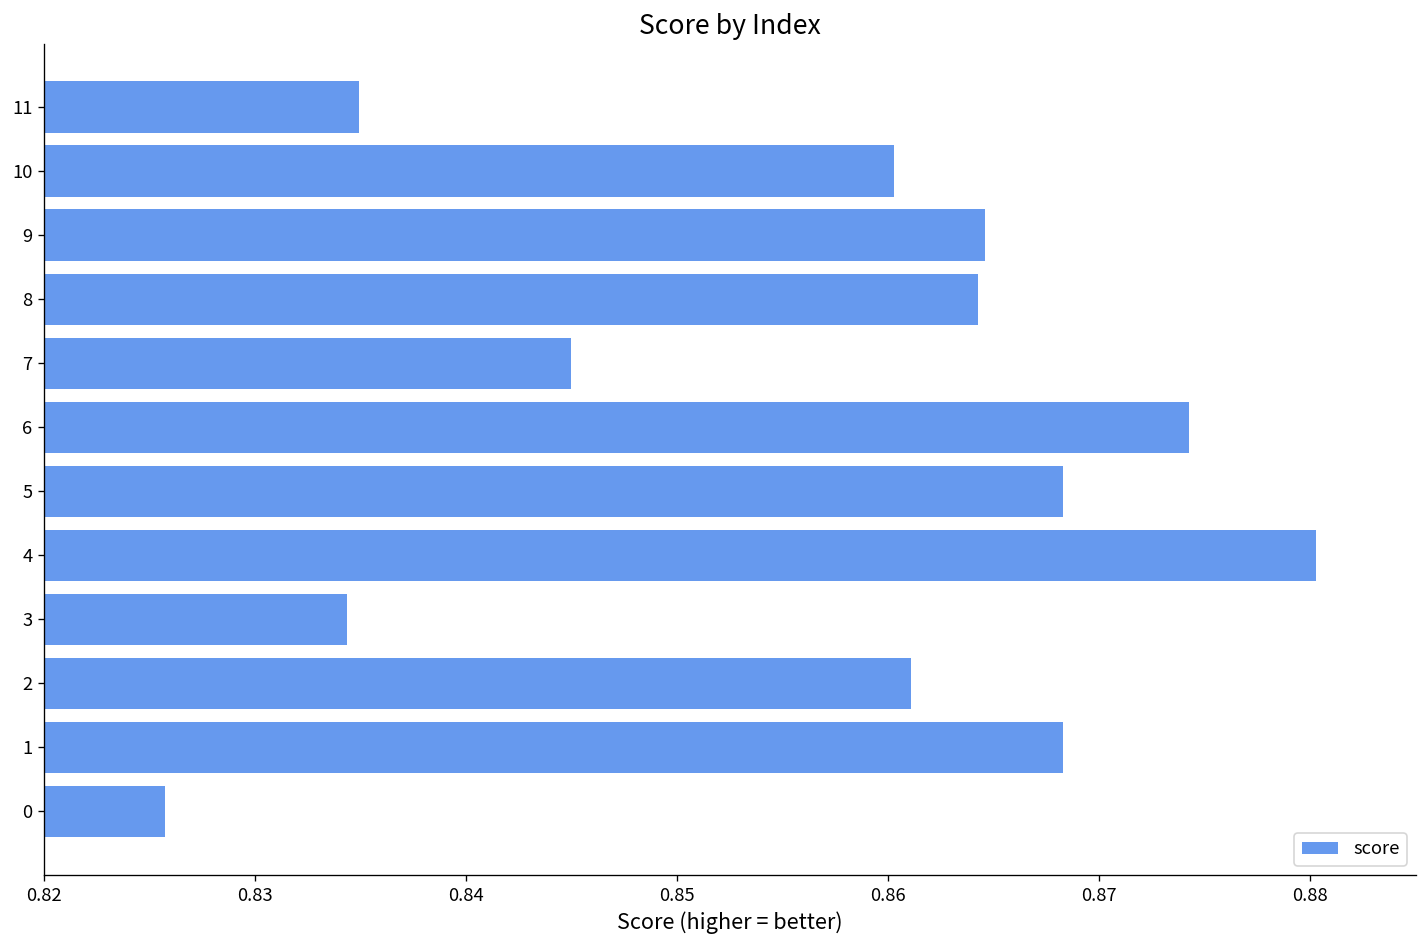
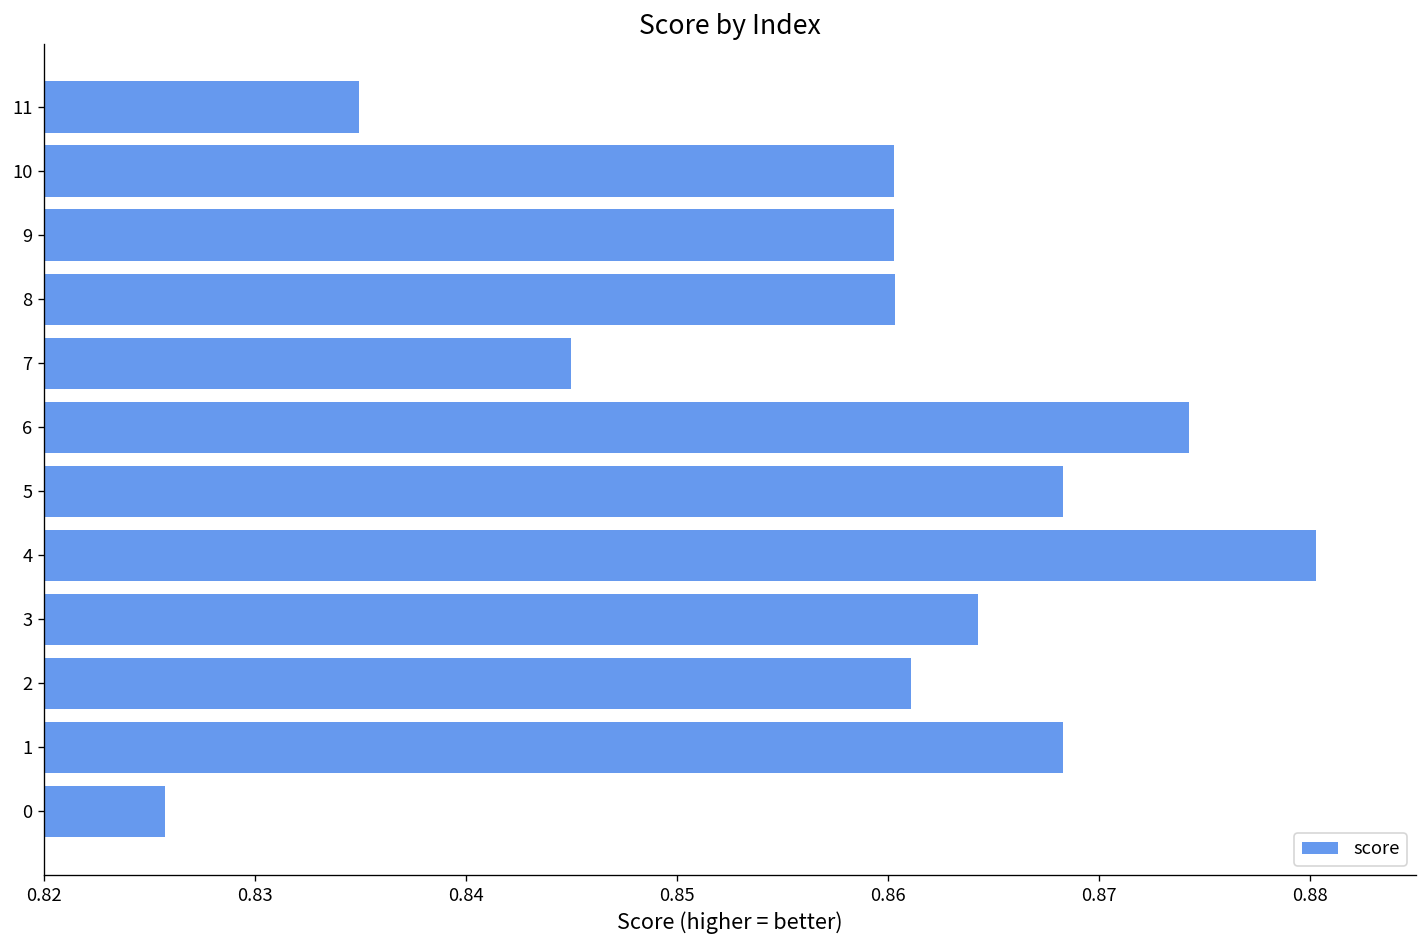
9: 0.8646 -> 0.8603
8: 0.8643 -> 0.8603
3: 0.8343 -> 0.8643
